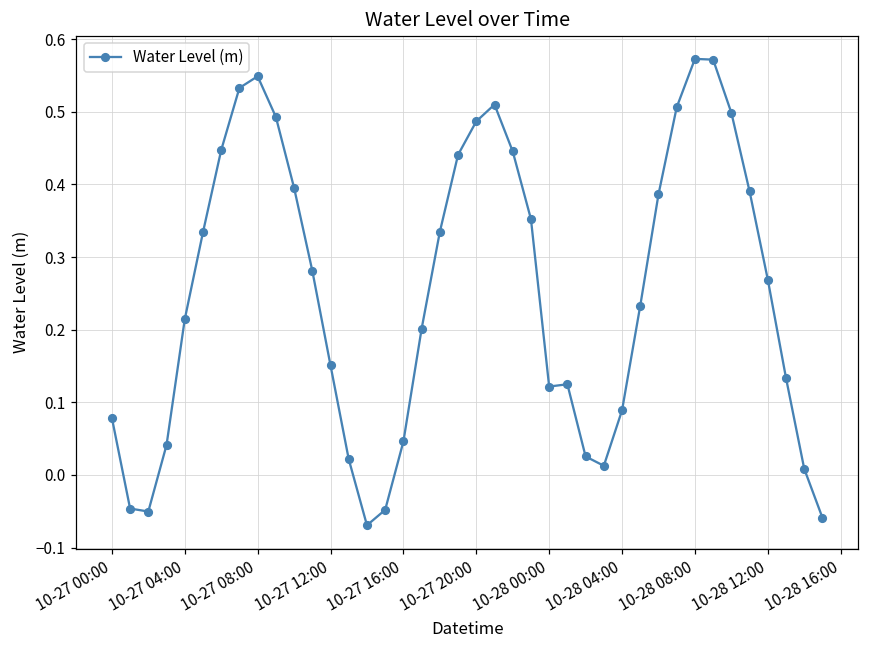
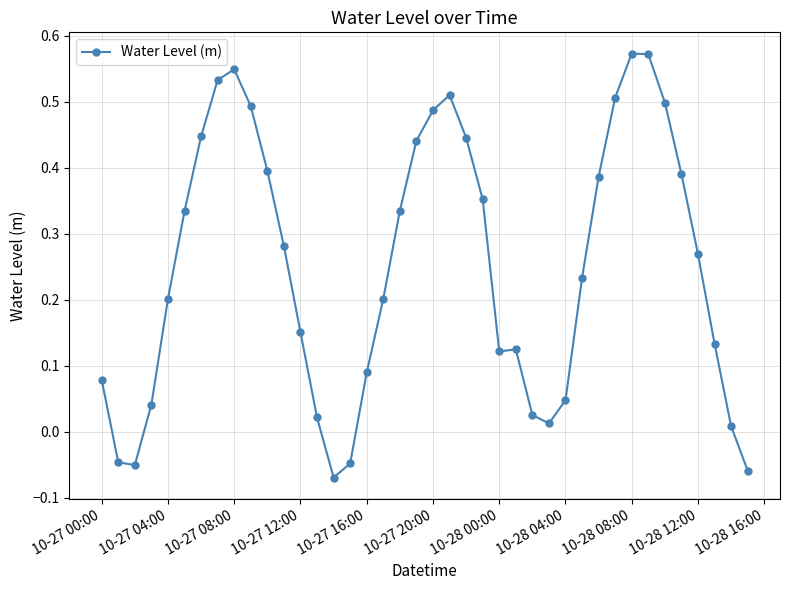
10-27 04:00: 0.21 -> 0.20
10-27 16:00: 0.05 -> 0.09
10-28 04:00: 0.09 -> 0.05
